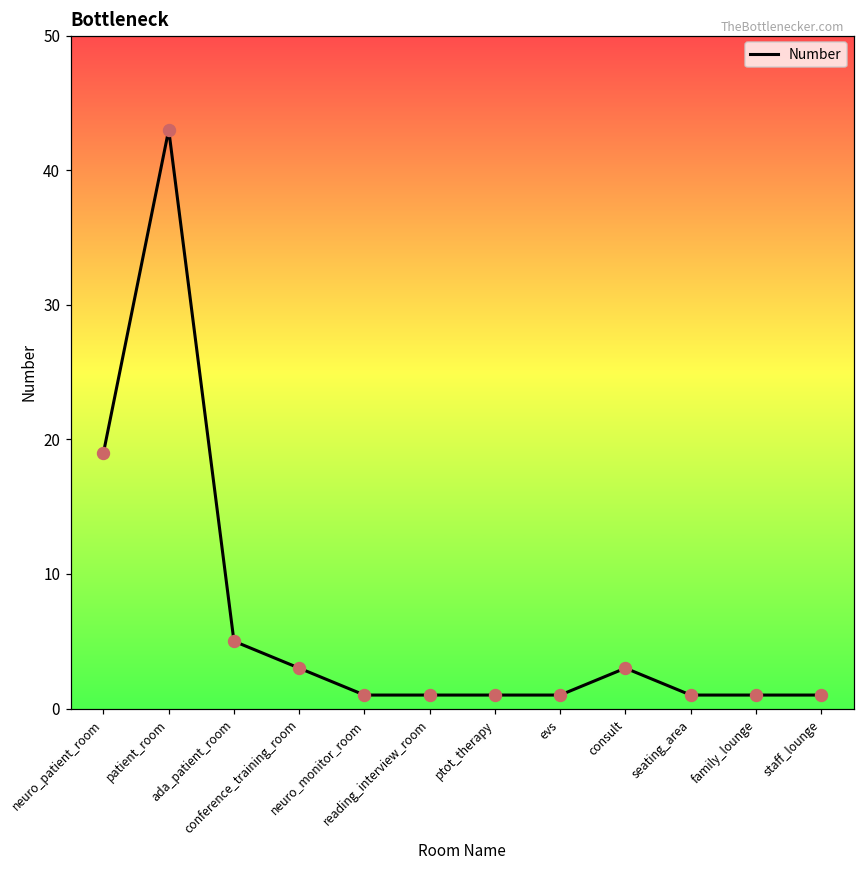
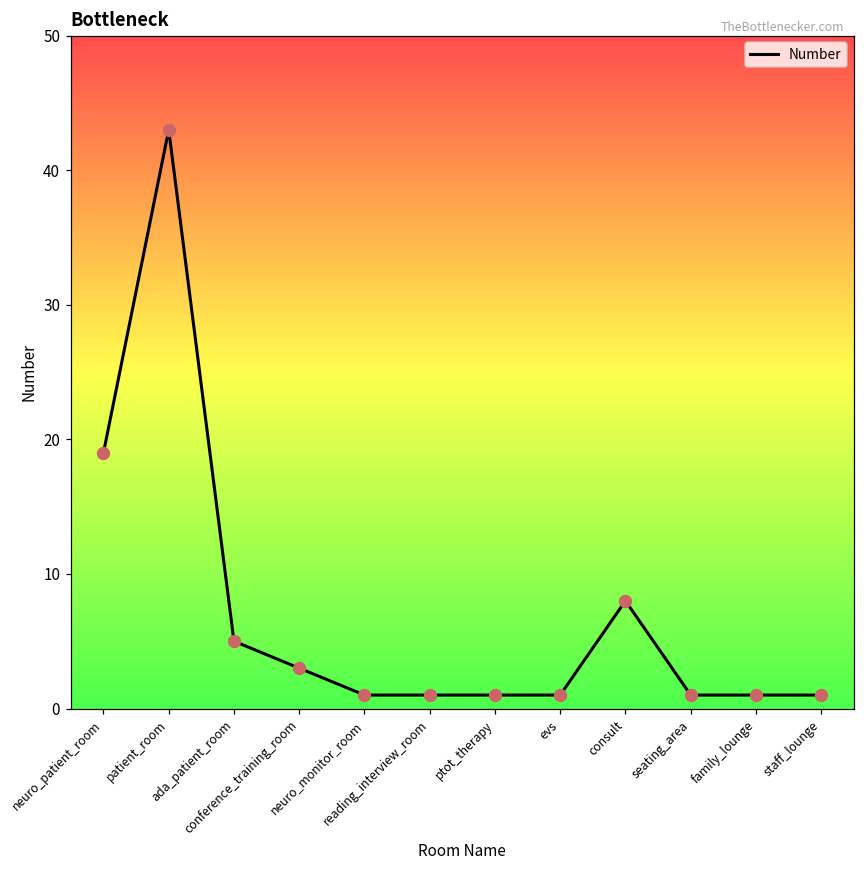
consult: 3 -> 8
